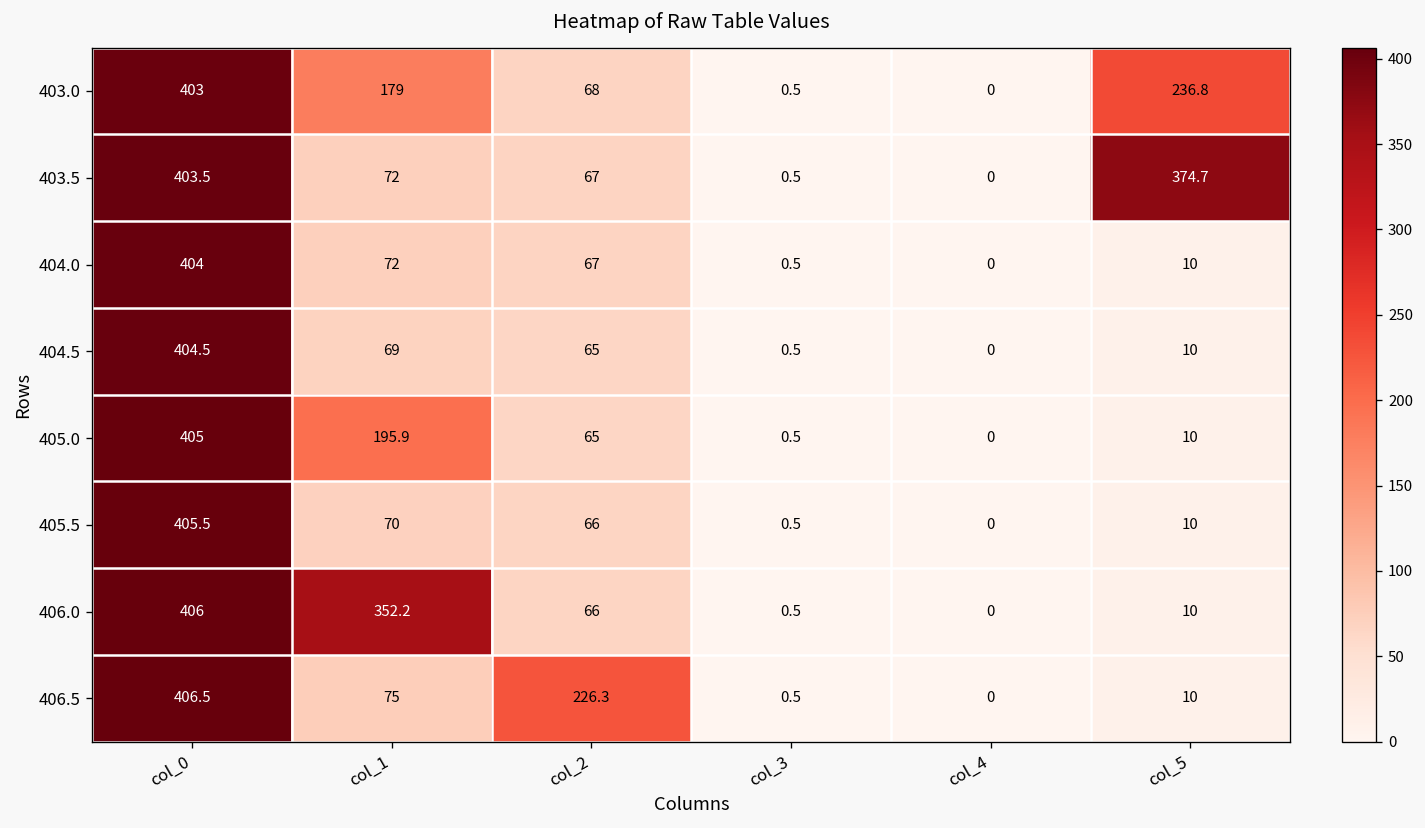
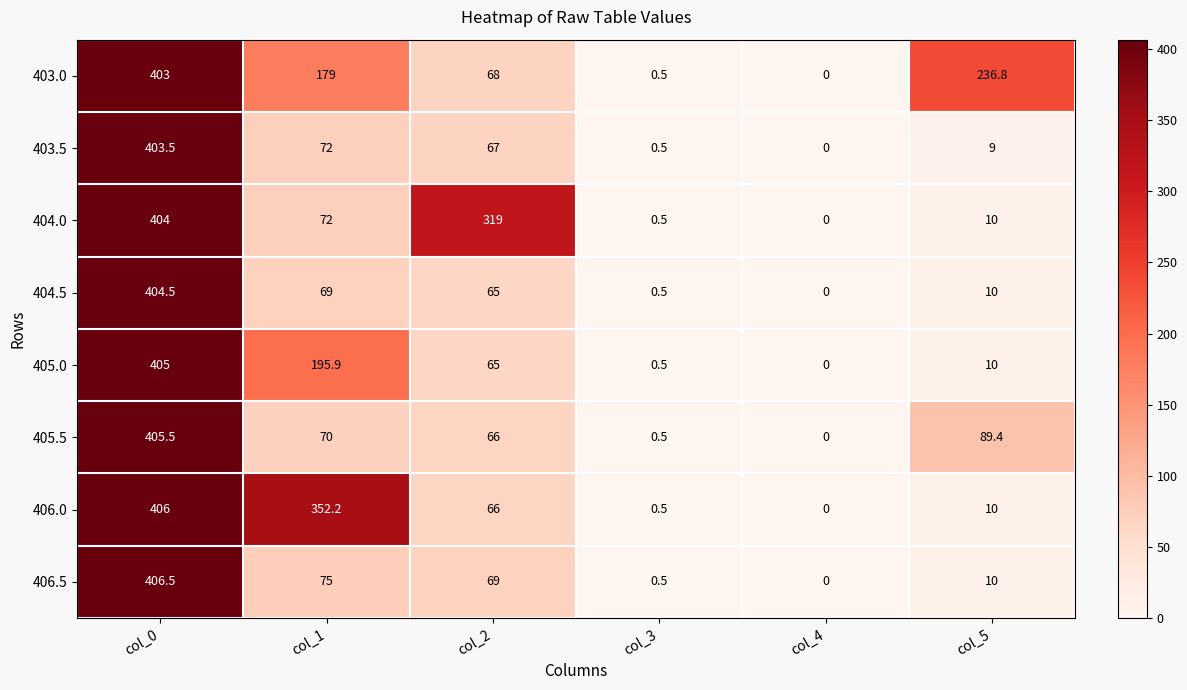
403.5, col_5: 374.7 -> 9
404.0, col_2: 67 -> 319
405.5, col_5: 10 -> 89.4
406.5, col_2: 226.3 -> 69
